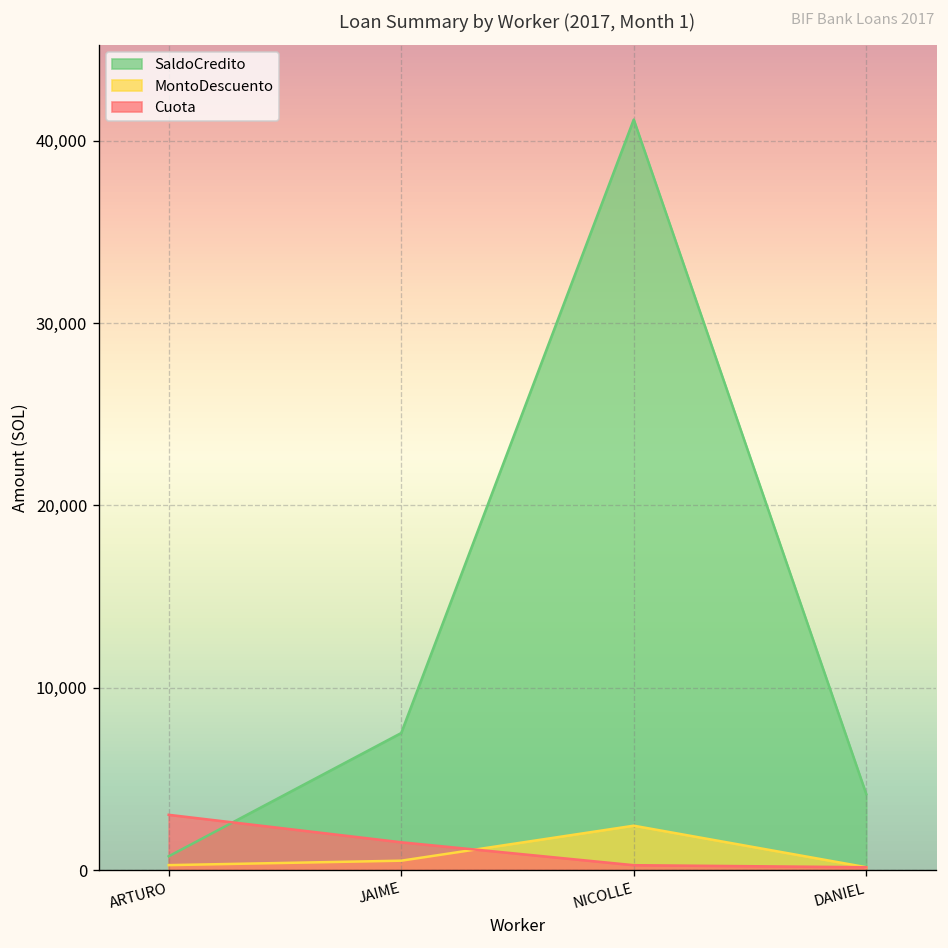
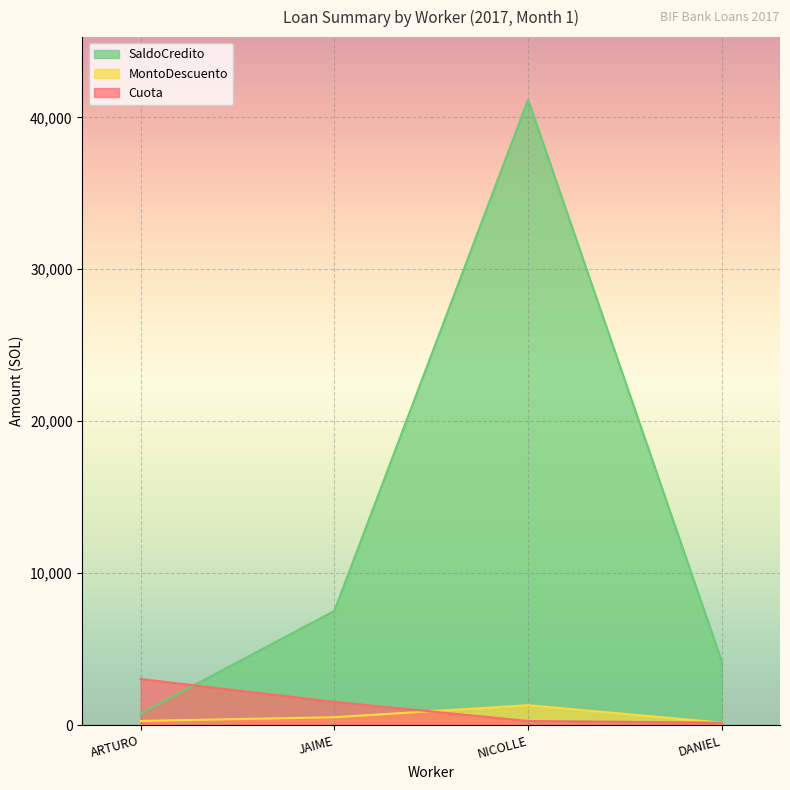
MontoDescuento, NICOLLE: 2,400 -> 1,300
